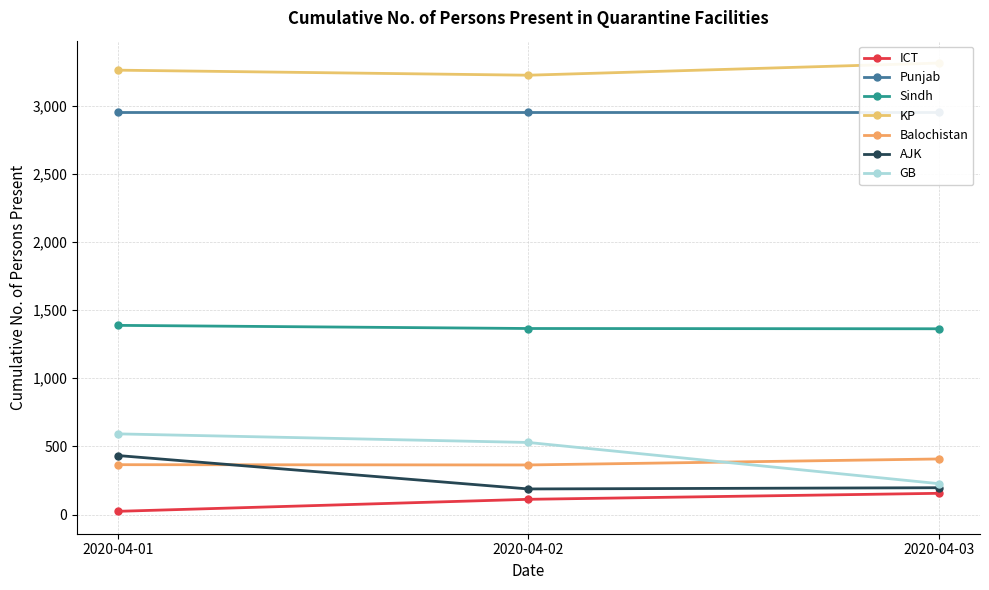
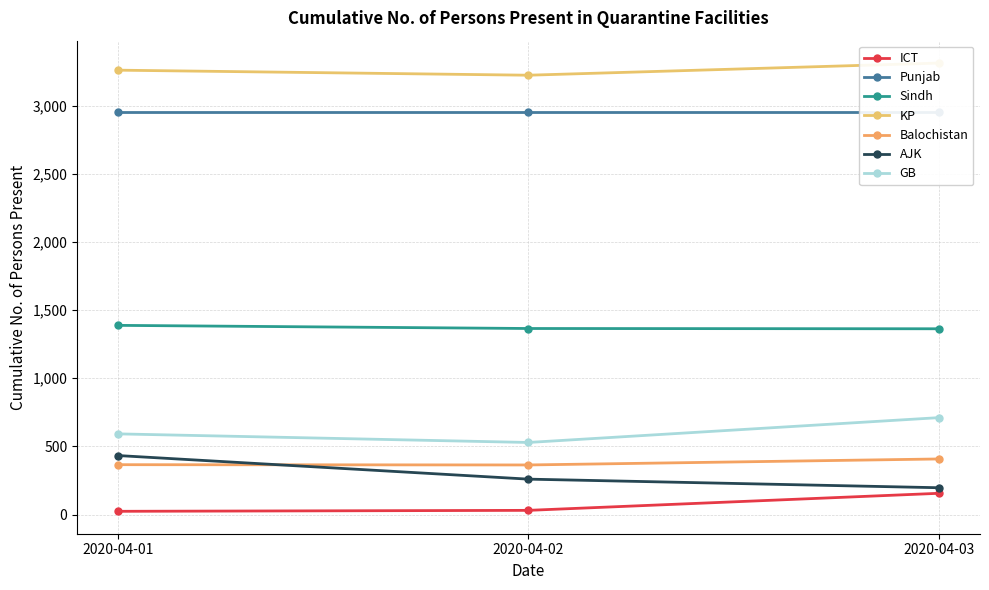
ICT, 2020-04-02: 110 -> 30
AJK, 2020-04-02: 190 -> 260
GB, 2020-04-03: 230 -> 710
